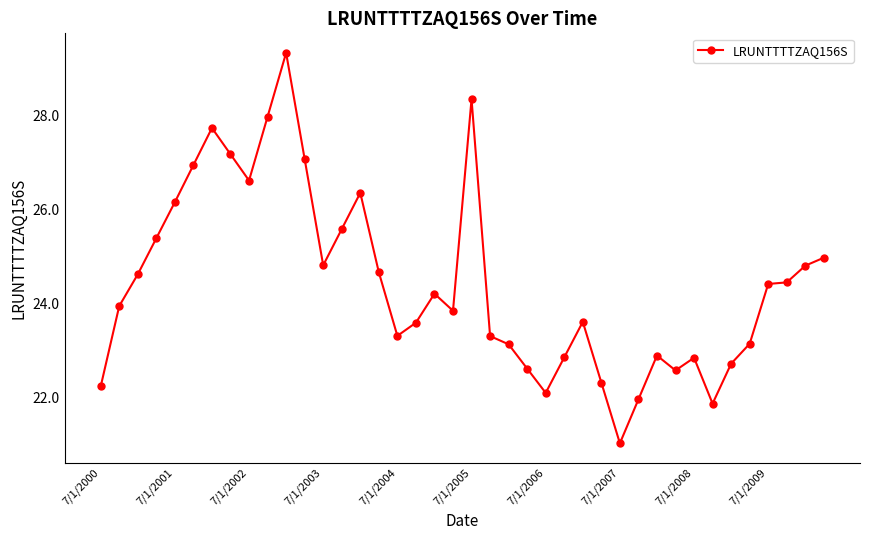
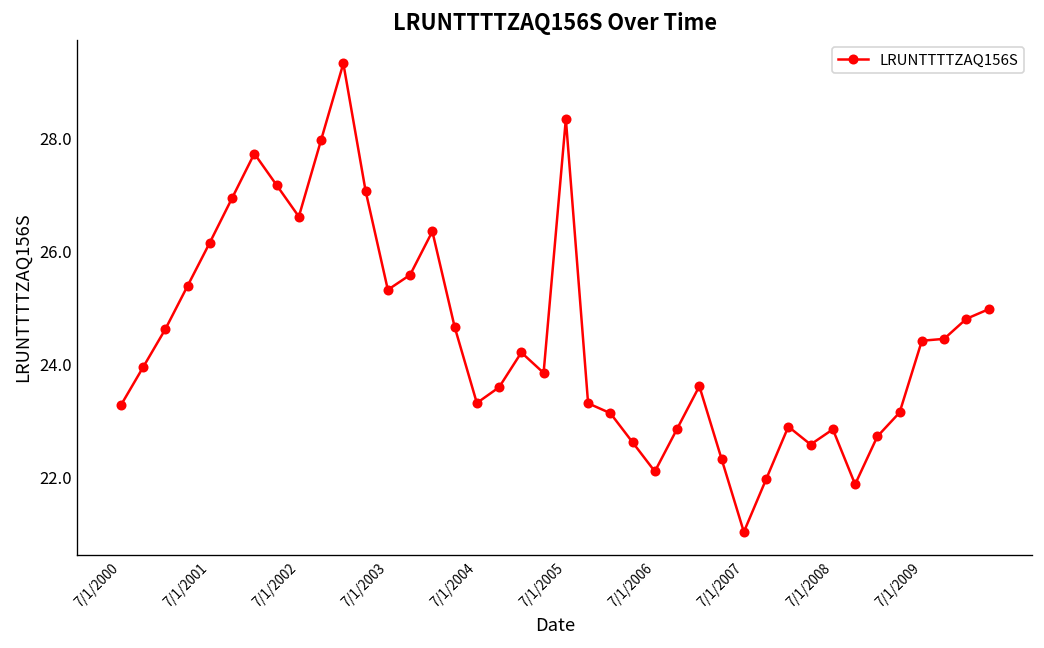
7/1/2000: 22.2 -> 23.3
7/1/2003: 24.8 -> 25.3
